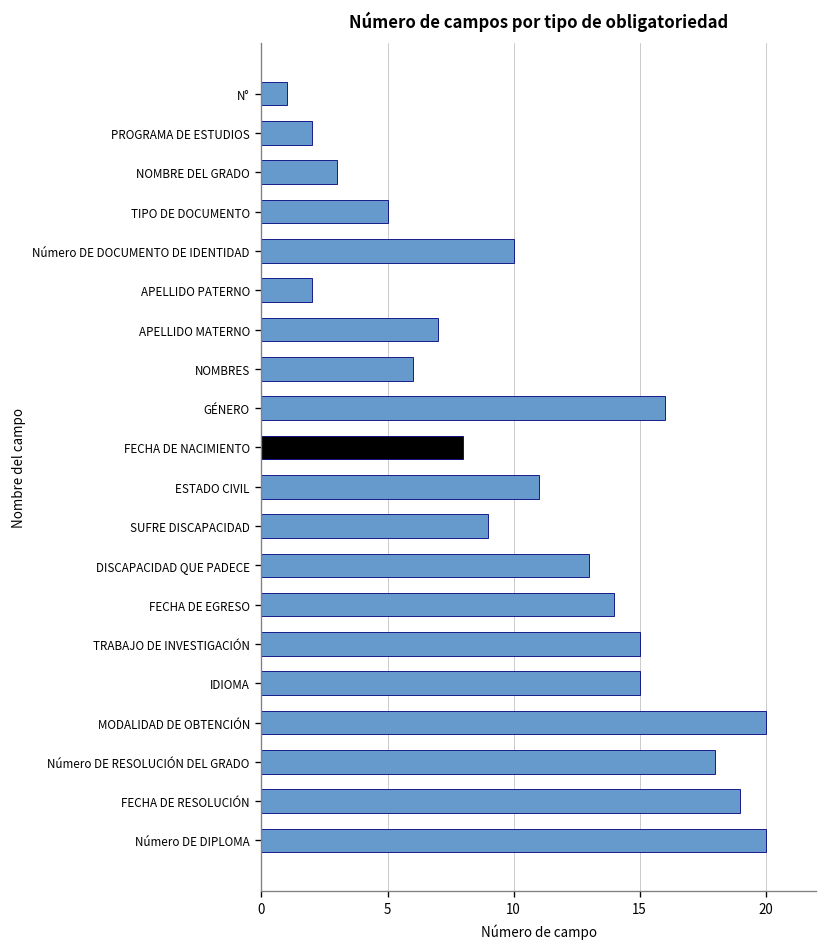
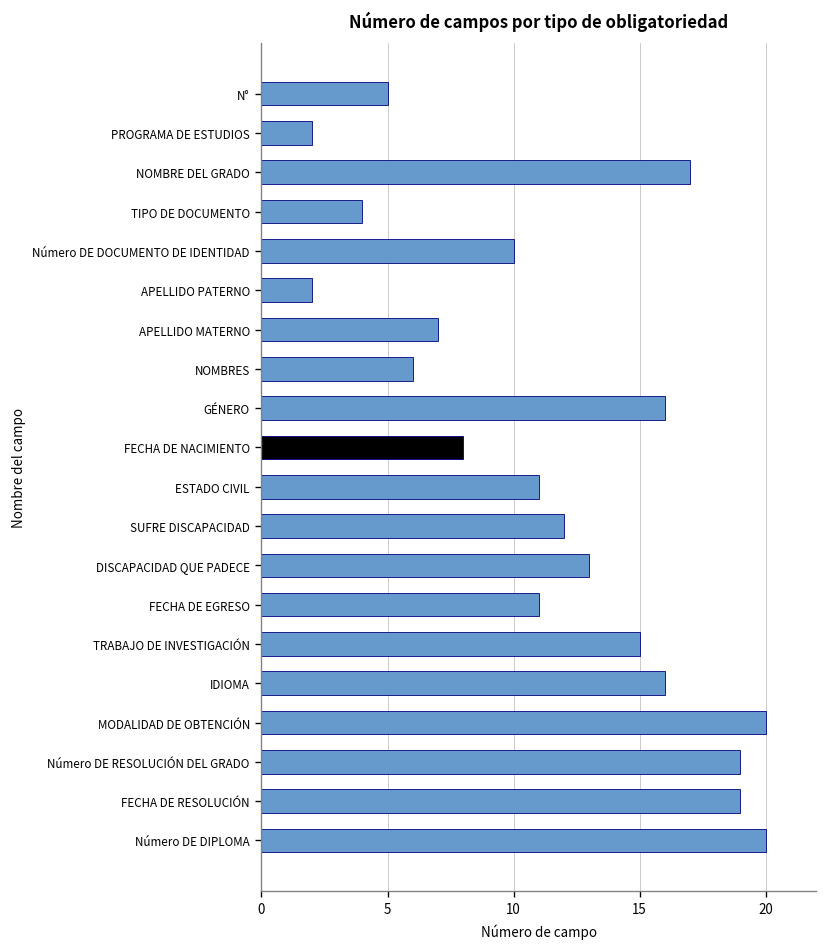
N°: 1 -> 5
NOMBRE DEL GRADO: 3 -> 17
TIPO DE DOCUMENTO: 5 -> 4
SUFRE DISCAPACIDAD: 9 -> 12
FECHA DE EGRESO: 14 -> 11
IDIOMA: 15 -> 16
Número DE RESOLUCIÓN DEL GRADO: 18 -> 19
